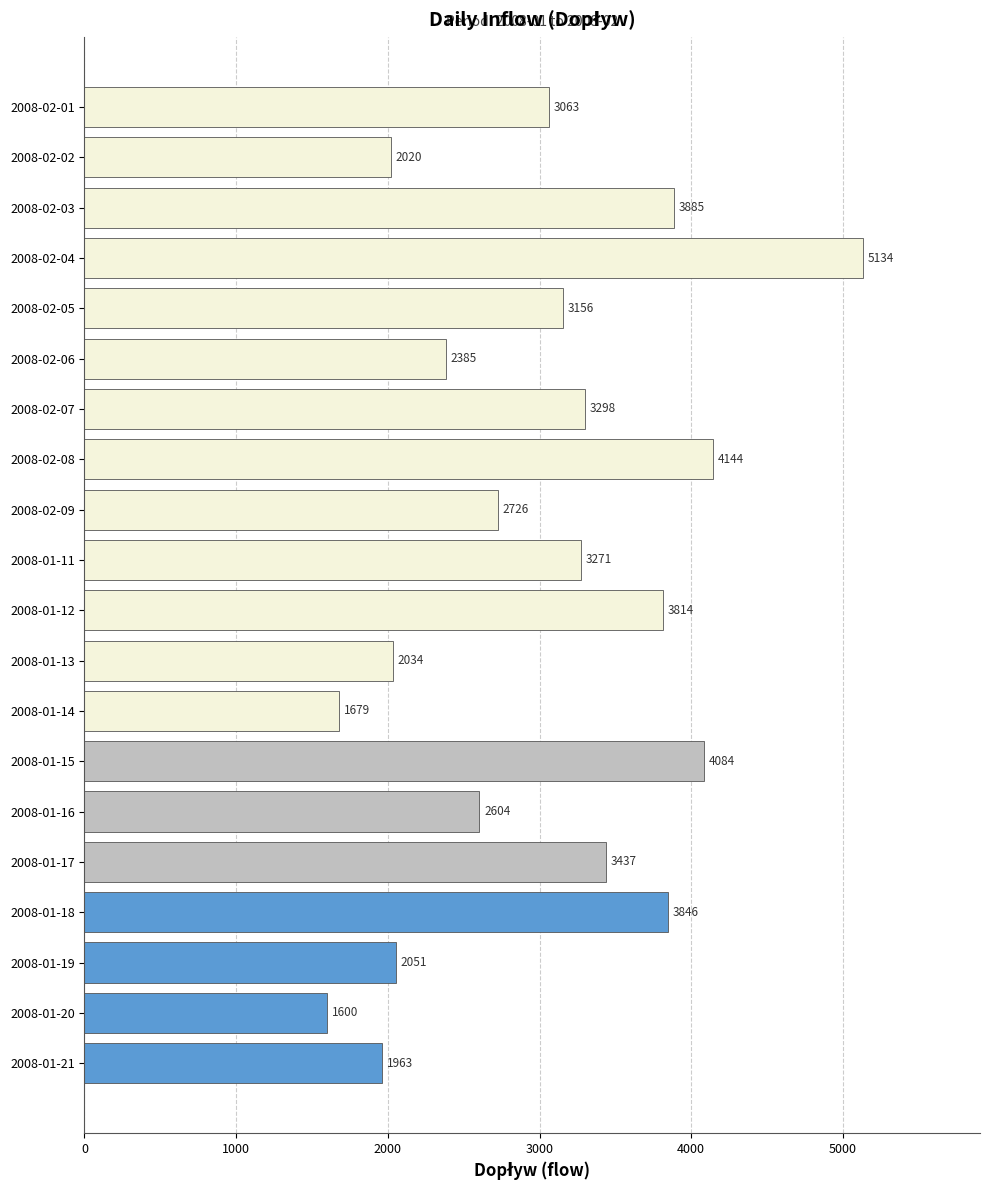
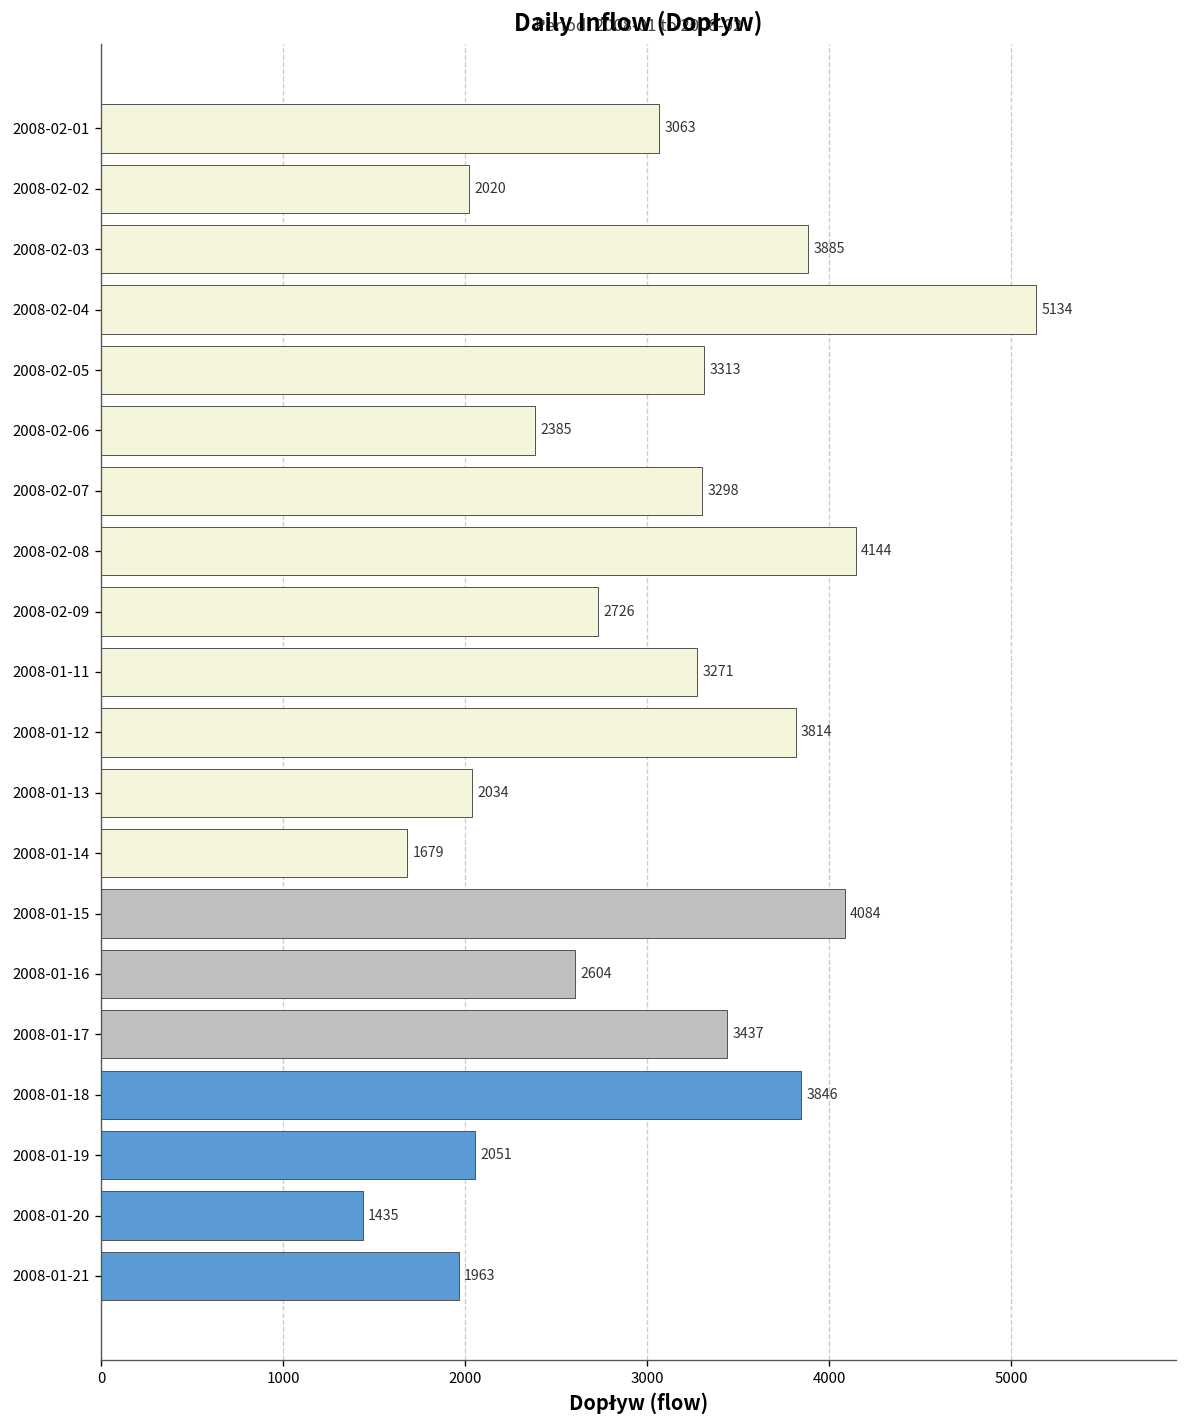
2008-02-05: 3156 -> 3313
2008-01-20: 1600 -> 1435
